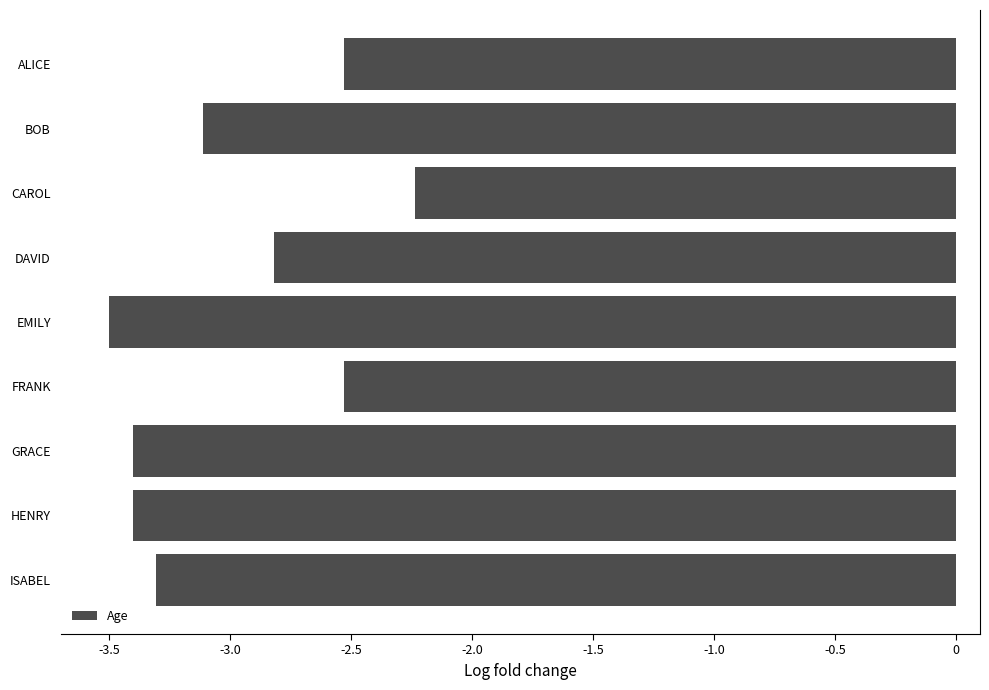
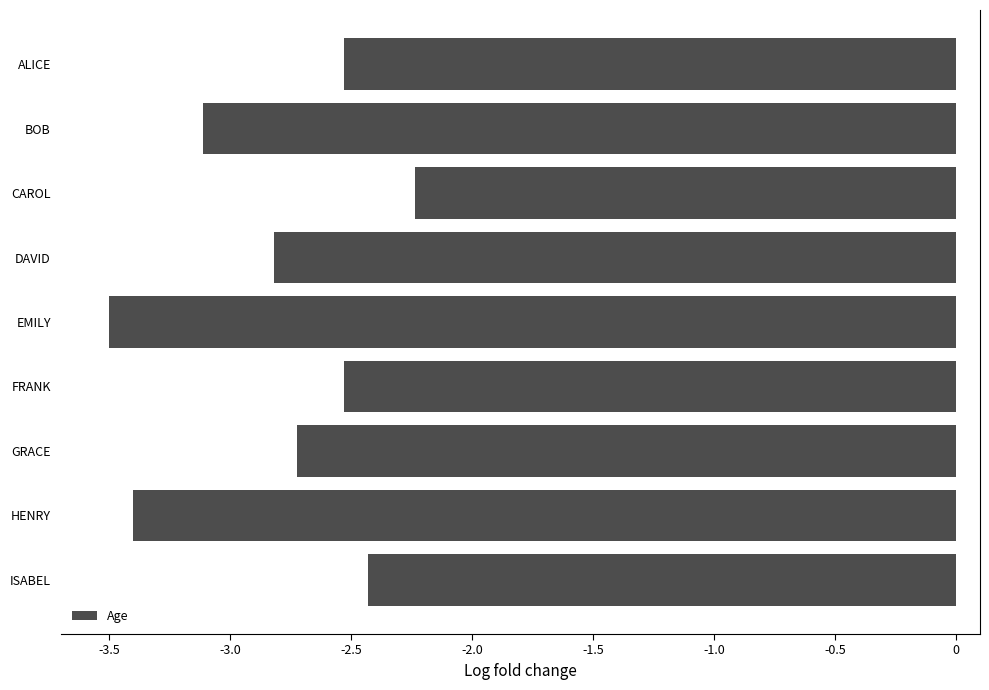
GRACE: -3.40 -> -2.72
ISABEL: -3.31 -> -2.43
